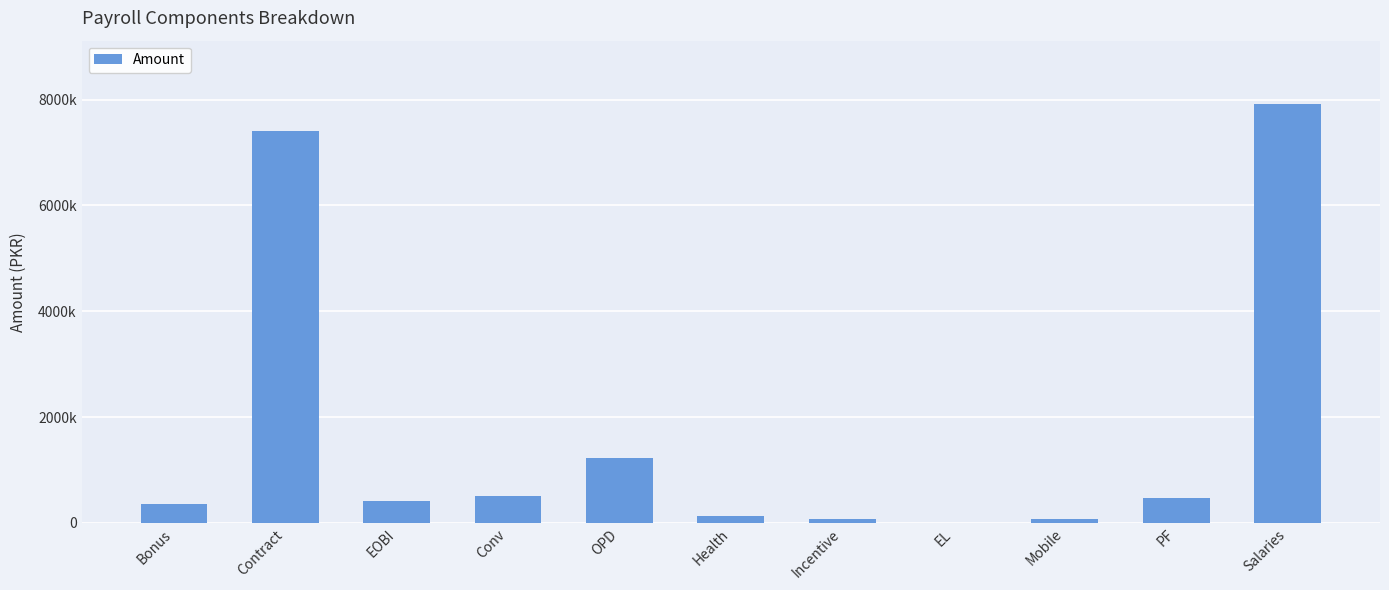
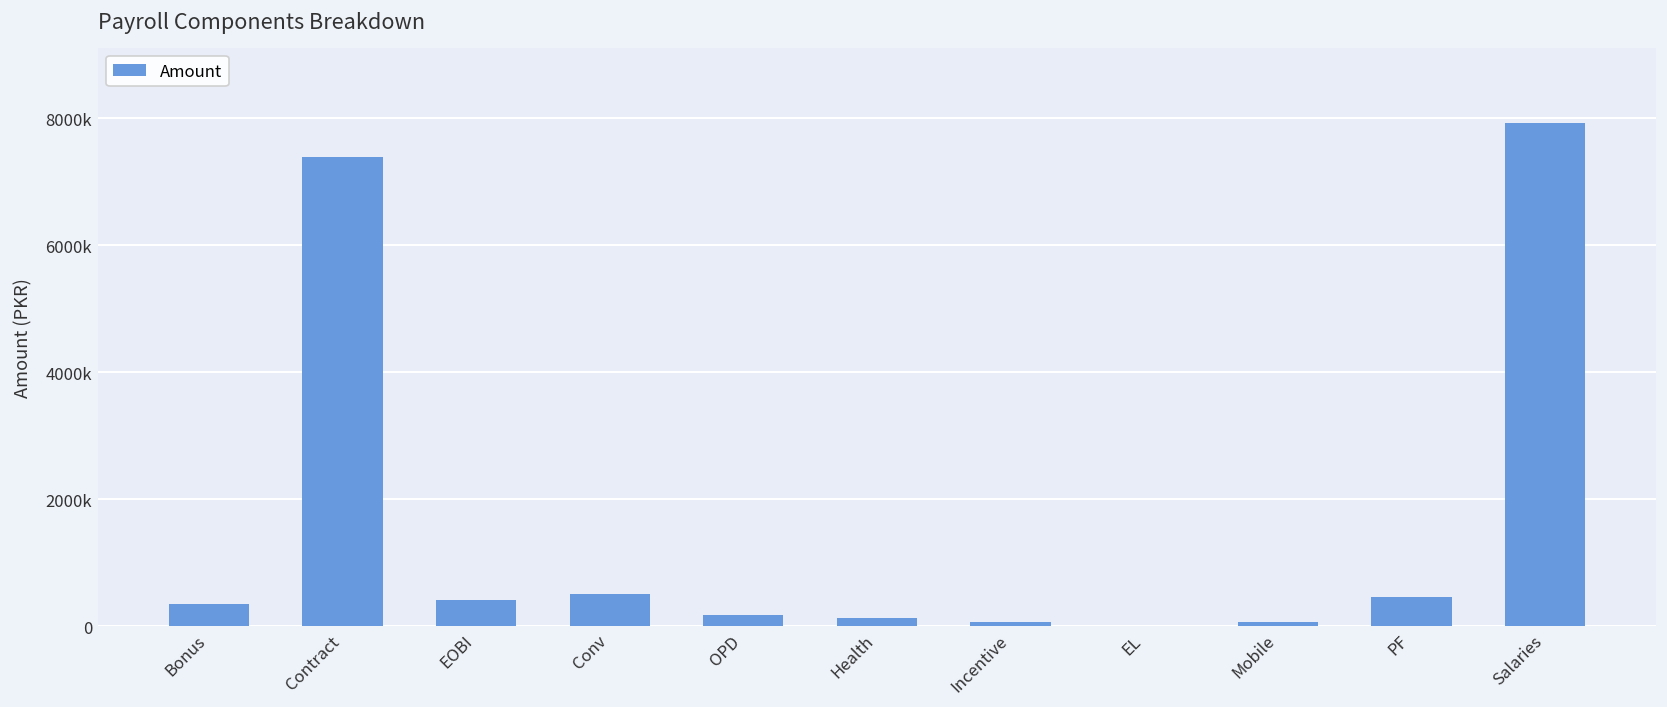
OPD: 1200000 -> 200000
